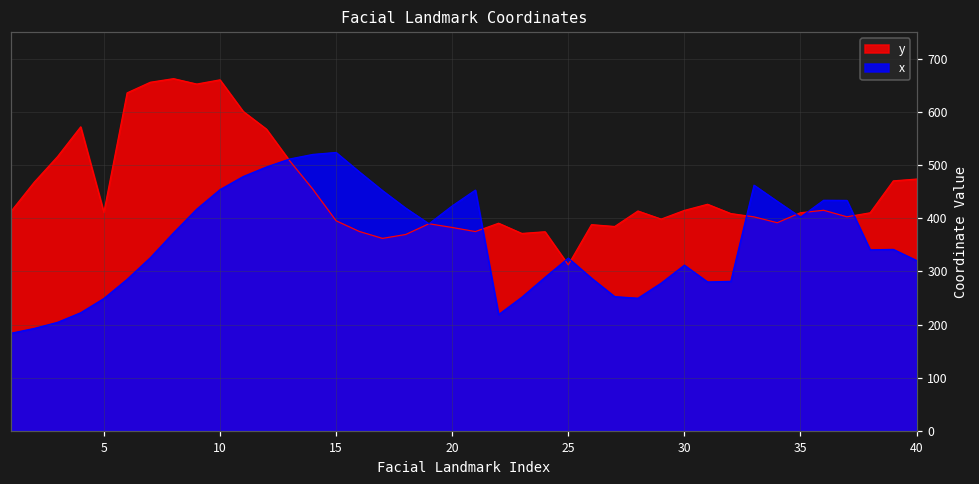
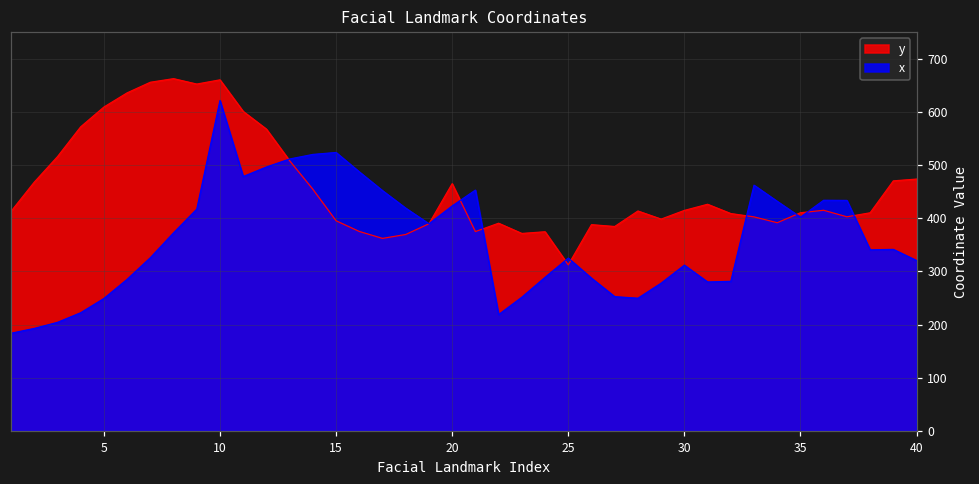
y, 5: 410 -> 610
x, 10: 450 -> 620
y, 20: 380 -> 470
